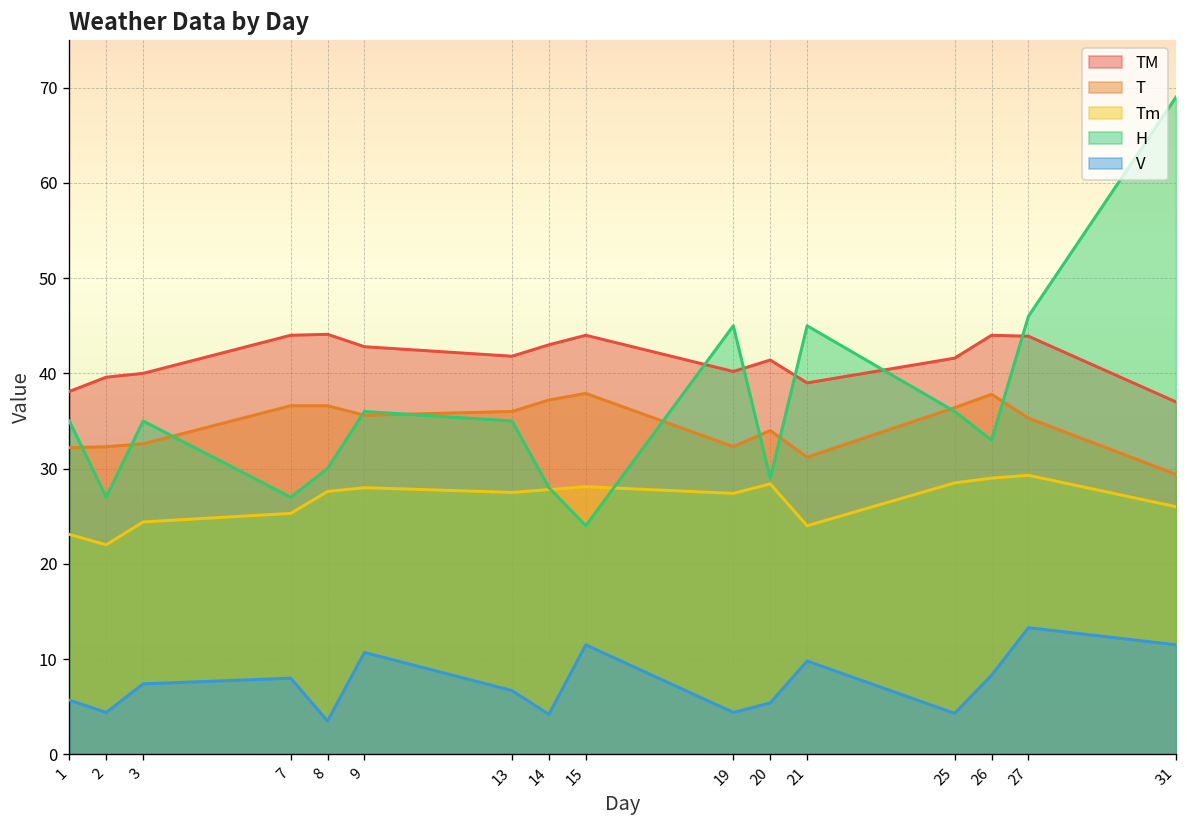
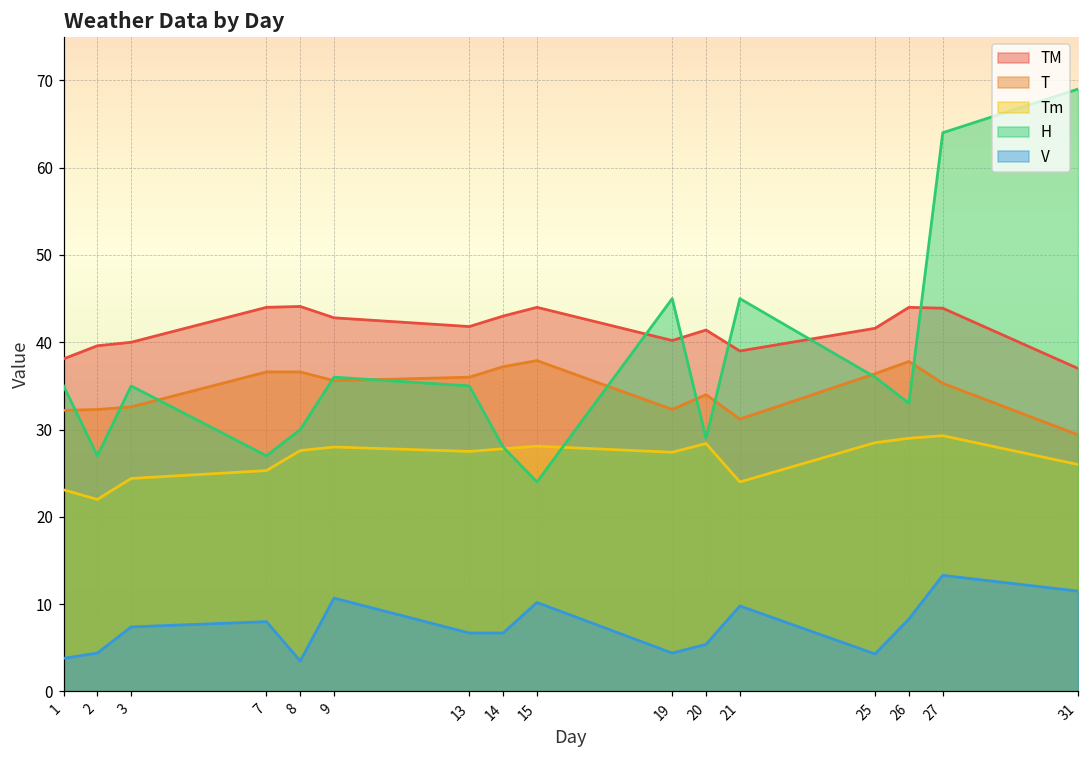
V, 1: 6 -> 4
V, 14: 4 -> 7
V, 15: 12 -> 10
H, 27: 46 -> 64
